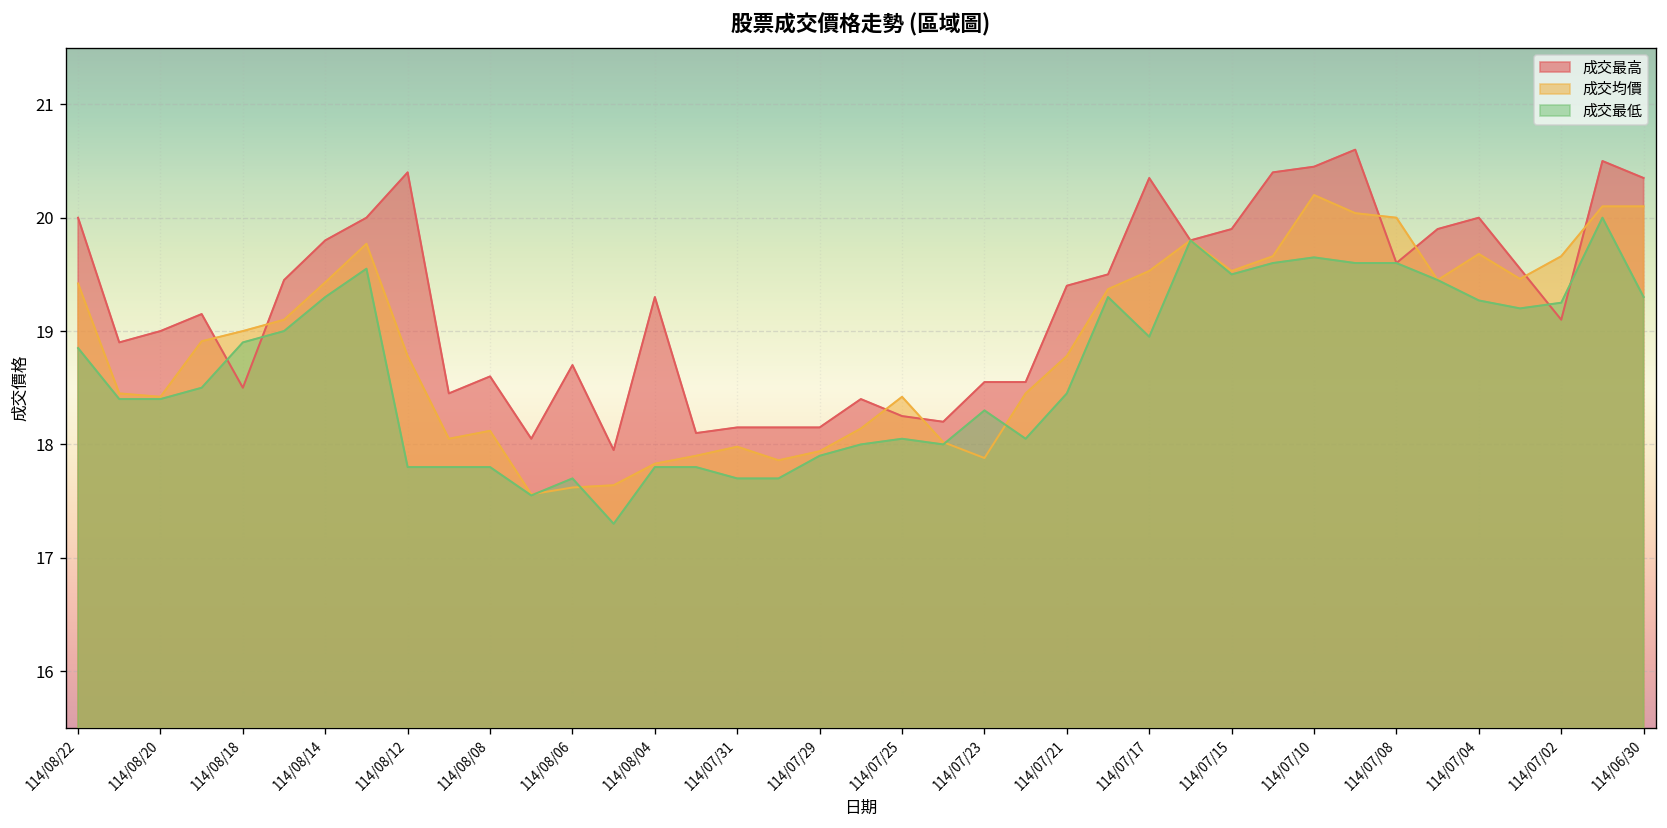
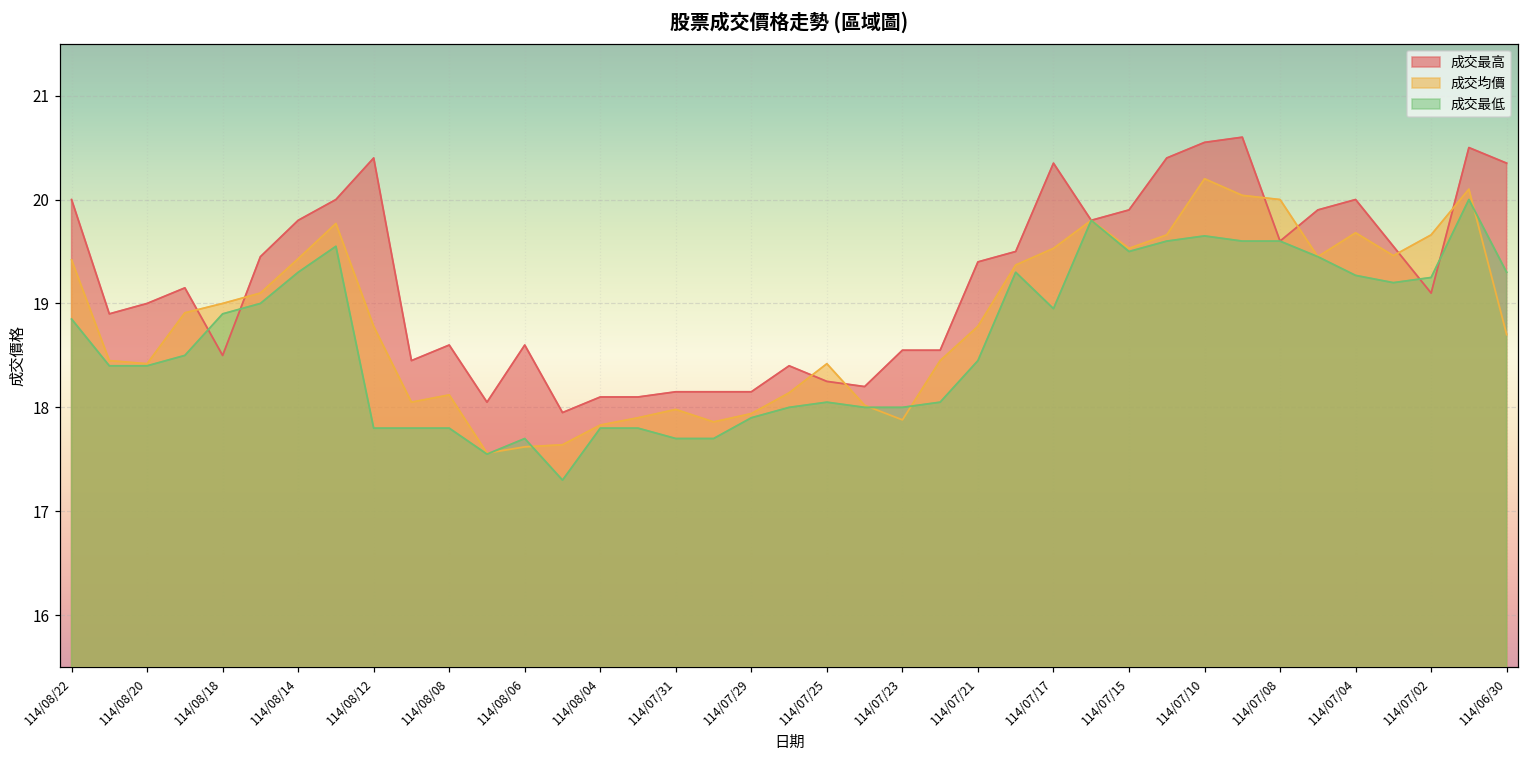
成交最高, 114/08/06: 18.7 -> 18.6
成交最高, 114/08/04: 19.3 -> 18.1
成交最低, 114/07/23: 18.3 -> 18.0
成交最高, 114/07/10: 20.5 -> 20.6
成交均價, 114/06/30: 20.1 -> 18.7
